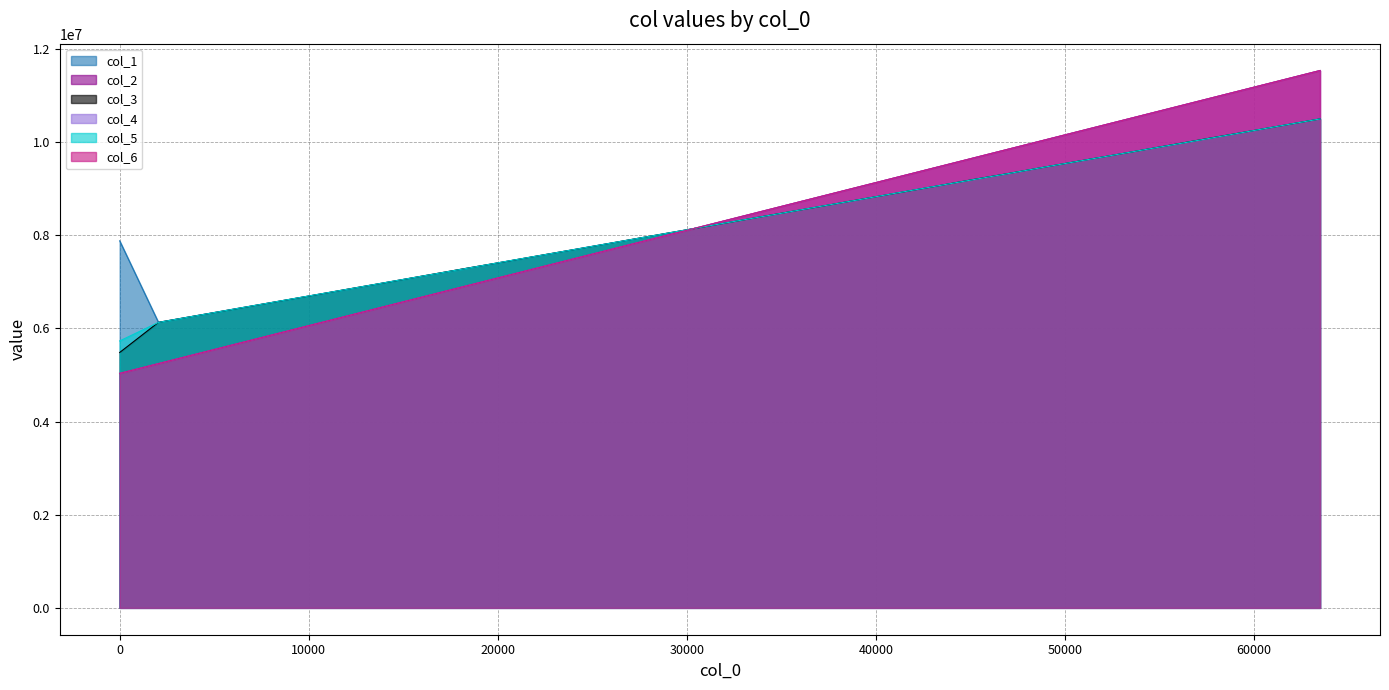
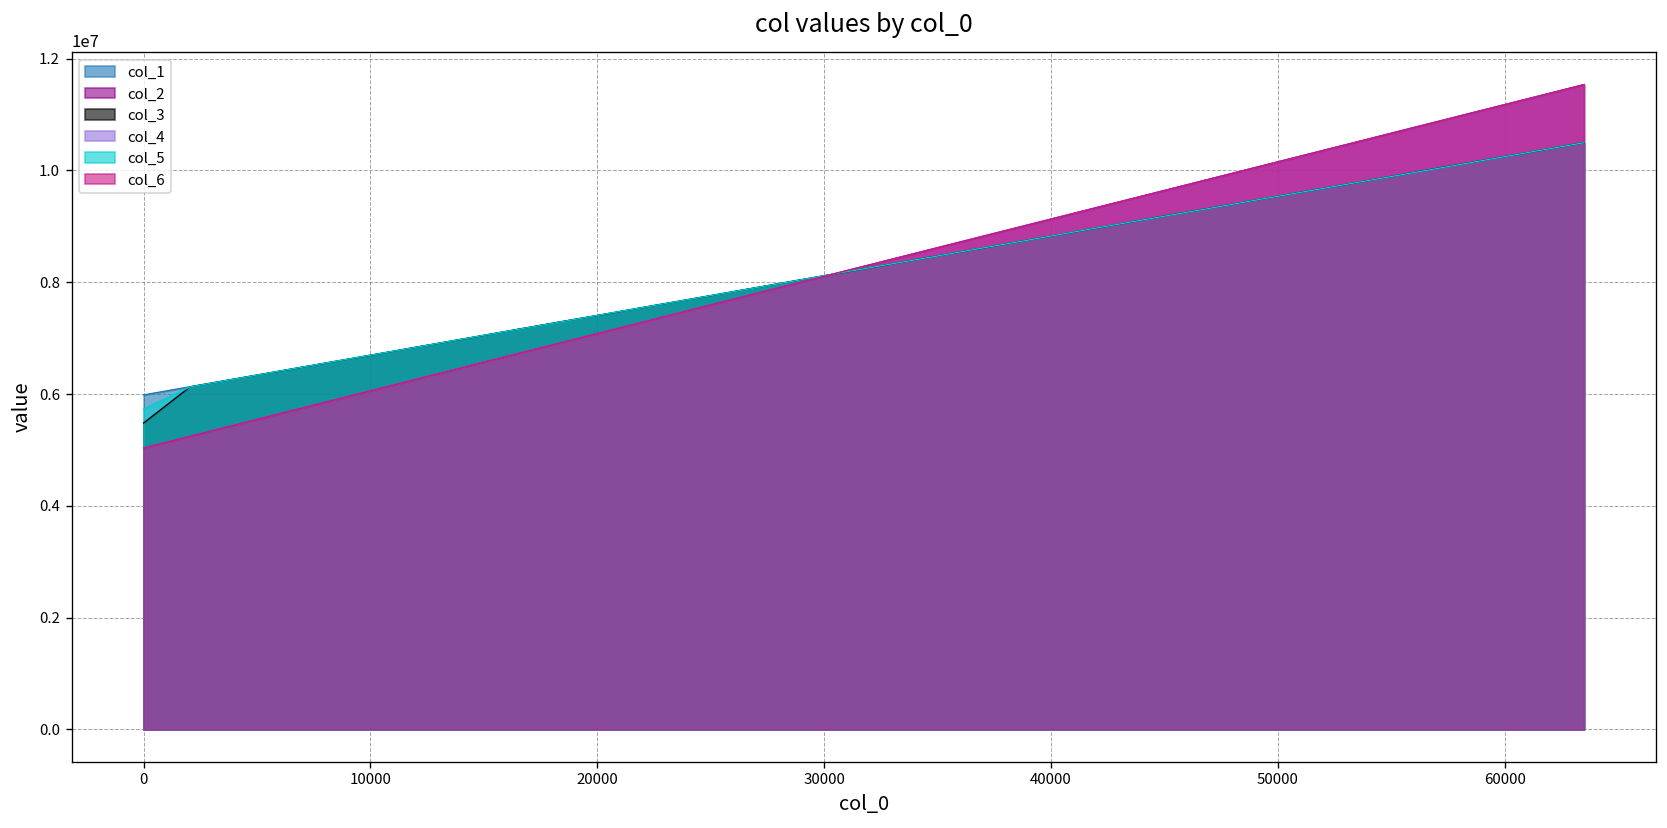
col_1, 0: 7900000 -> 6000000
